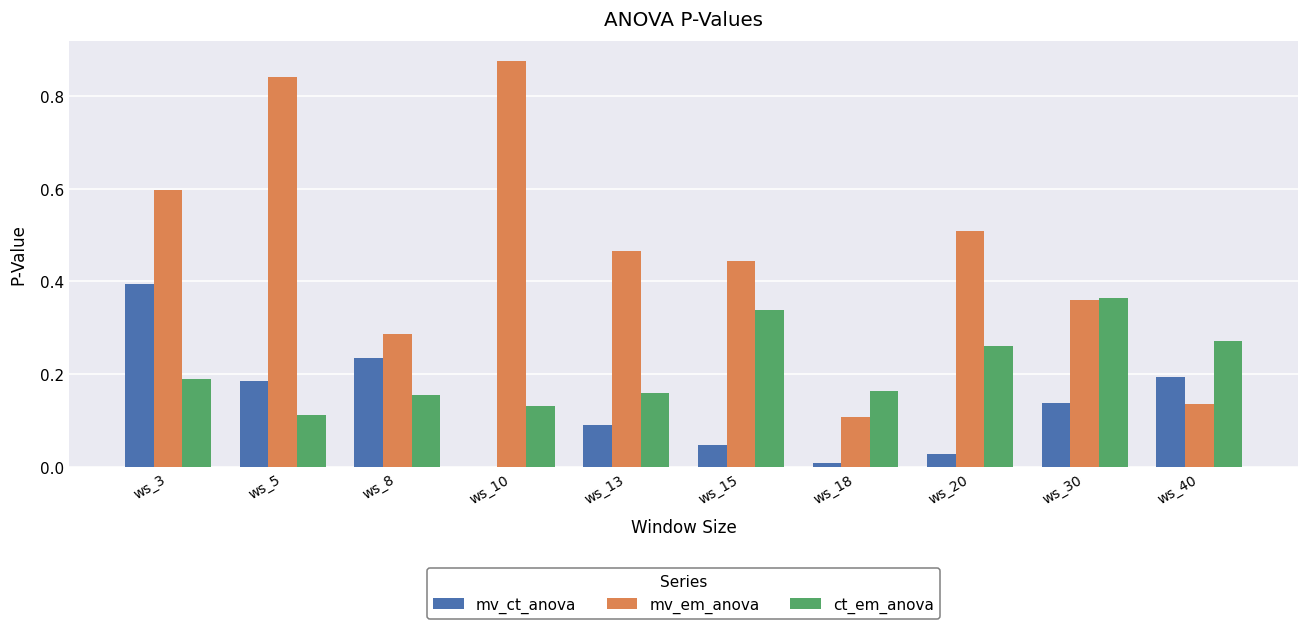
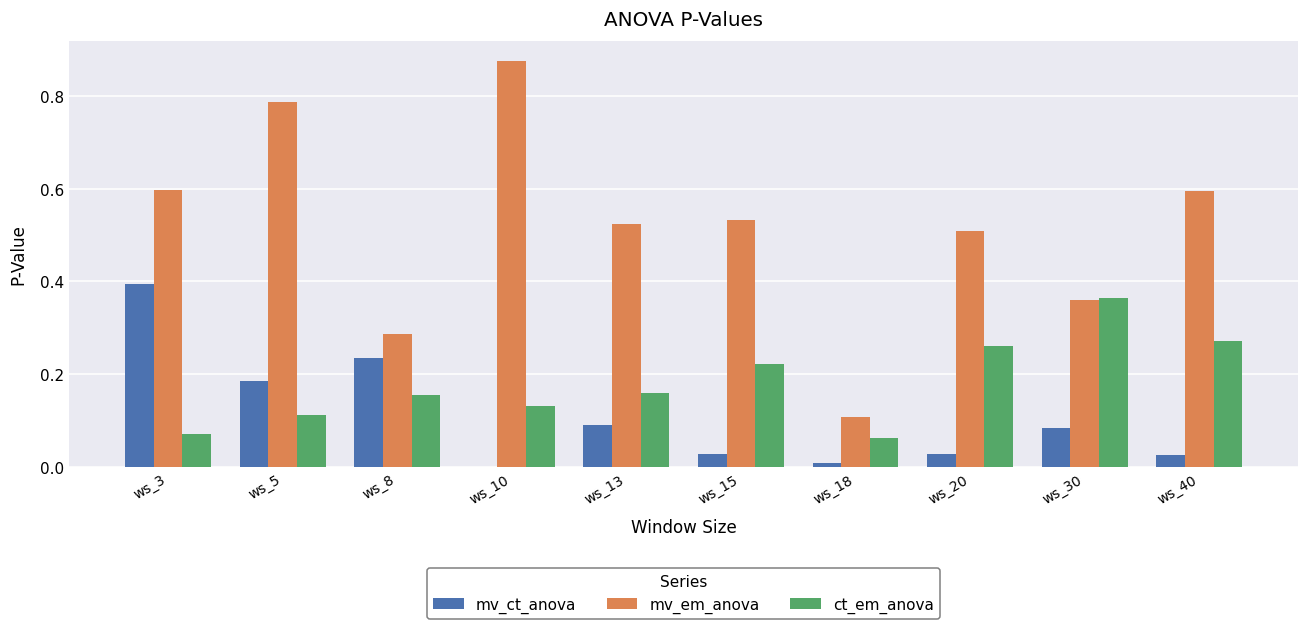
ct_em_anova, ws_3: 0.19 -> 0.07
mv_em_anova, ws_5: 0.84 -> 0.79
mv_em_anova, ws_13: 0.47 -> 0.52
mv_ct_anova, ws_15: 0.05 -> 0.03
mv_em_anova, ws_15: 0.44 -> 0.53
ct_em_anova, ws_15: 0.34 -> 0.22
ct_em_anova, ws_18: 0.16 -> 0.06
mv_ct_anova, ws_30: 0.14 -> 0.08
mv_ct_anova, ws_40: 0.19 -> 0.02
mv_em_anova, ws_40: 0.13 -> 0.60
